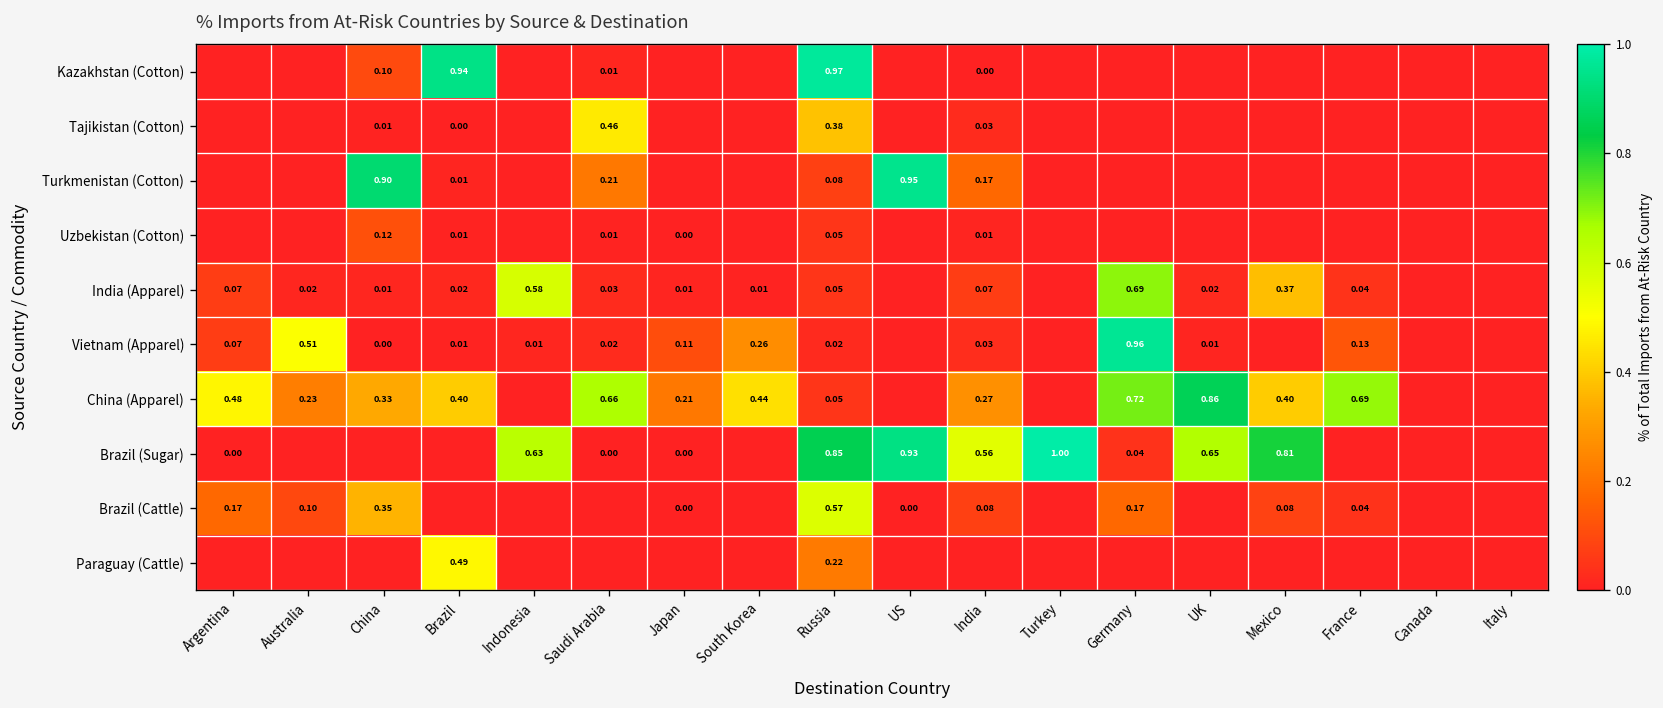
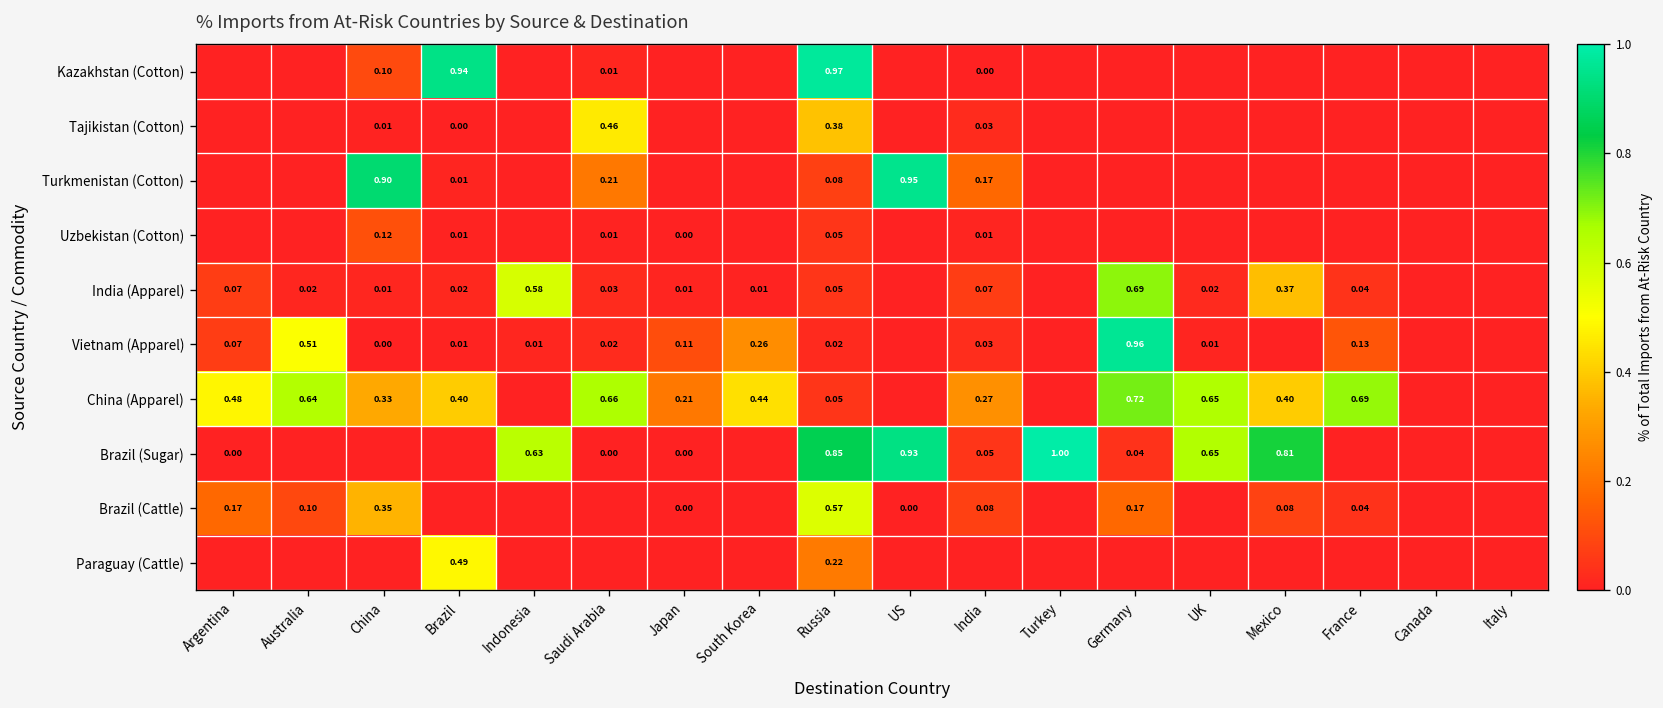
China (Apparel), Australia: 0.23 -> 0.64
China (Apparel), UK: 0.86 -> 0.65
Brazil (Sugar), India: 0.56 -> 0.05
